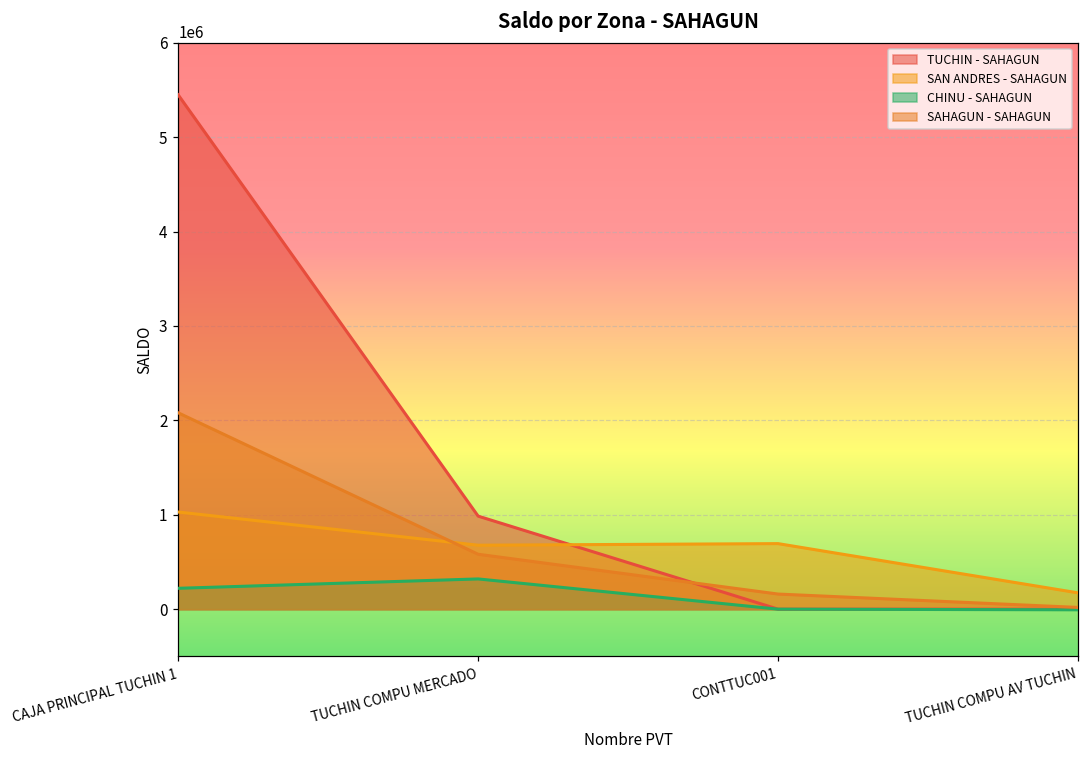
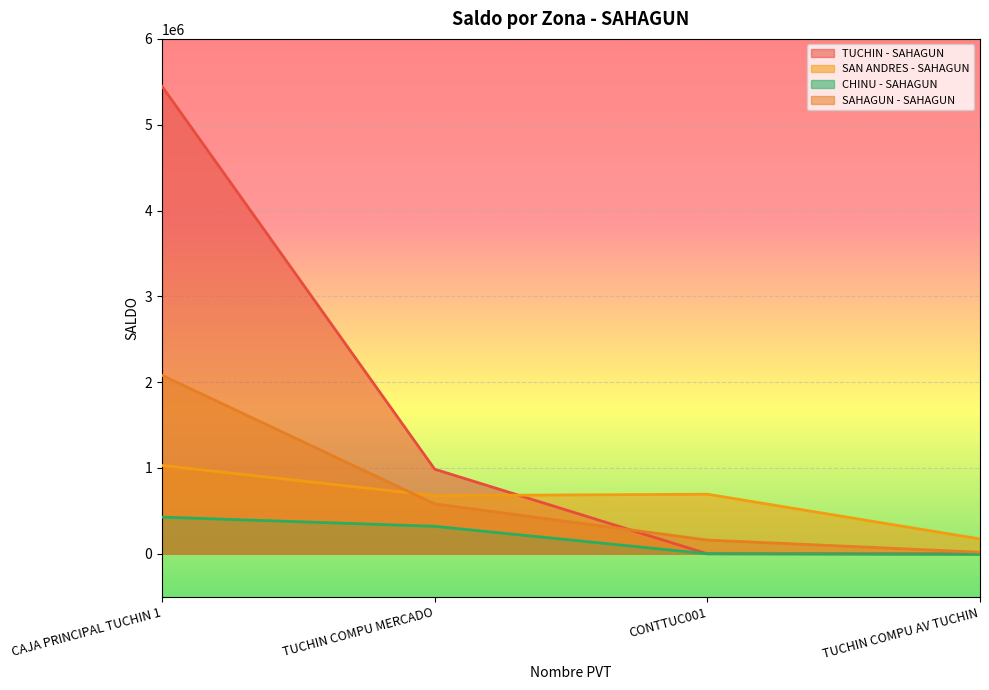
CHINU - SAHAGUN, CAJA PRINCIPAL TUCHIN 1: 200000 -> 400000
